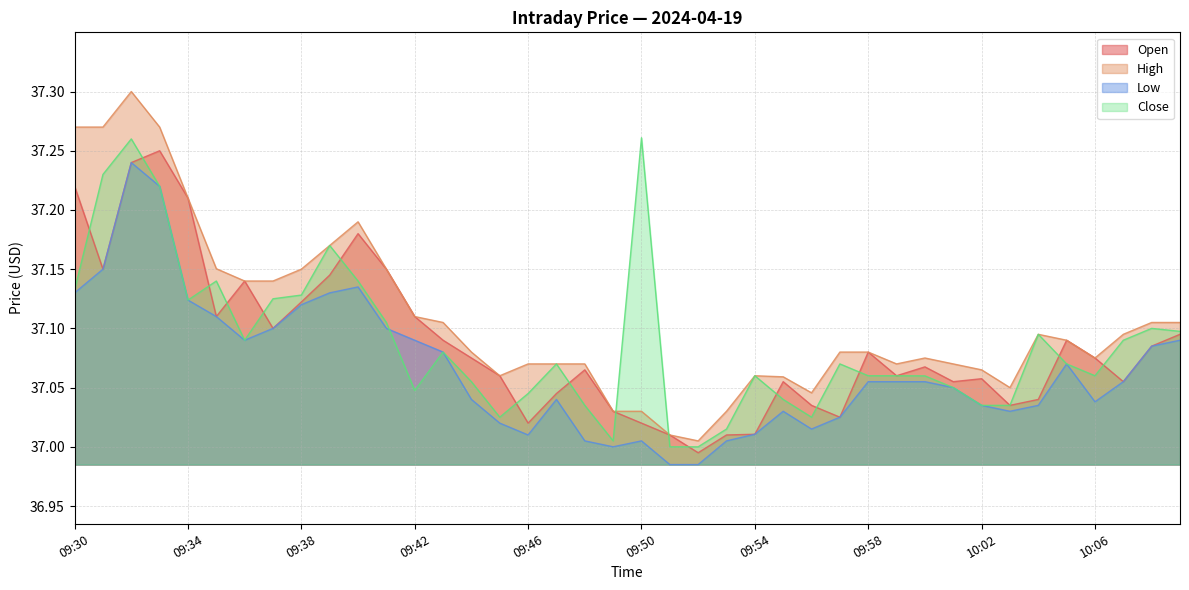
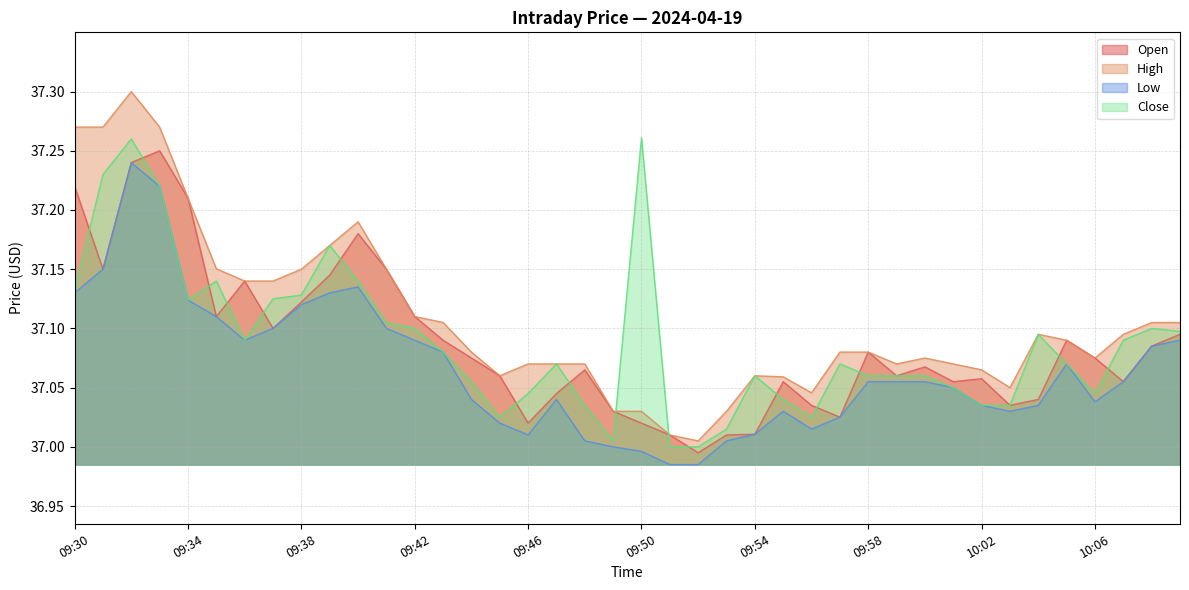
Close, 09:42: 37.048 -> 37.100
Low, 09:50: 37.005 -> 36.996
Close, 10:06: 37.060 -> 37.045
